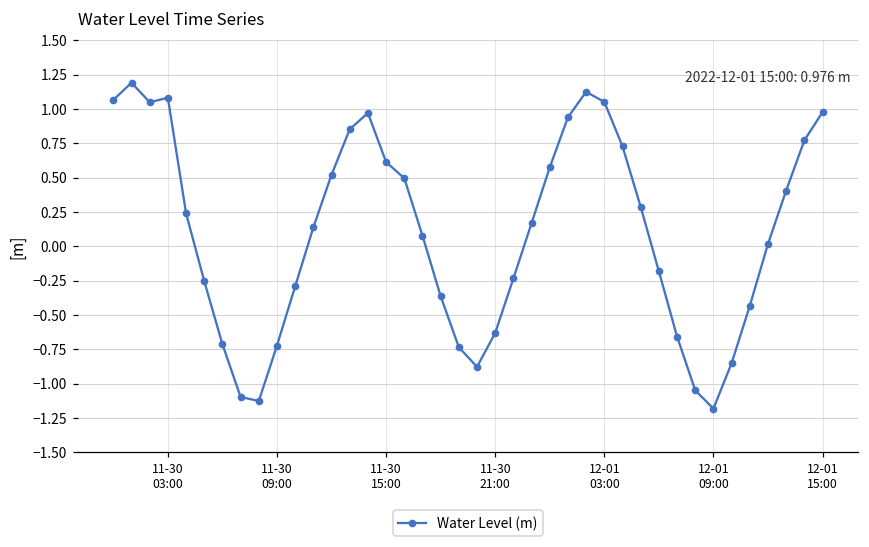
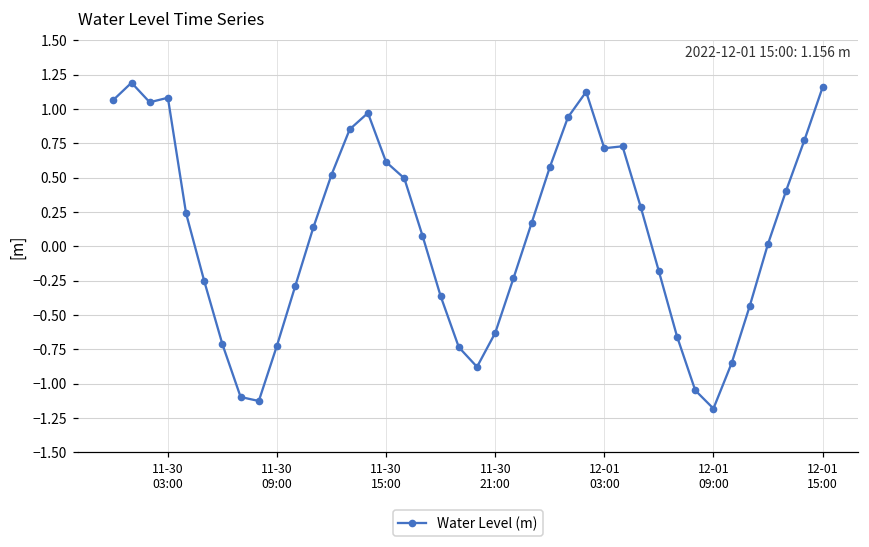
12-01 03:00: 1.05 -> 0.71
12-01 15:00: 0.976 -> 1.156
